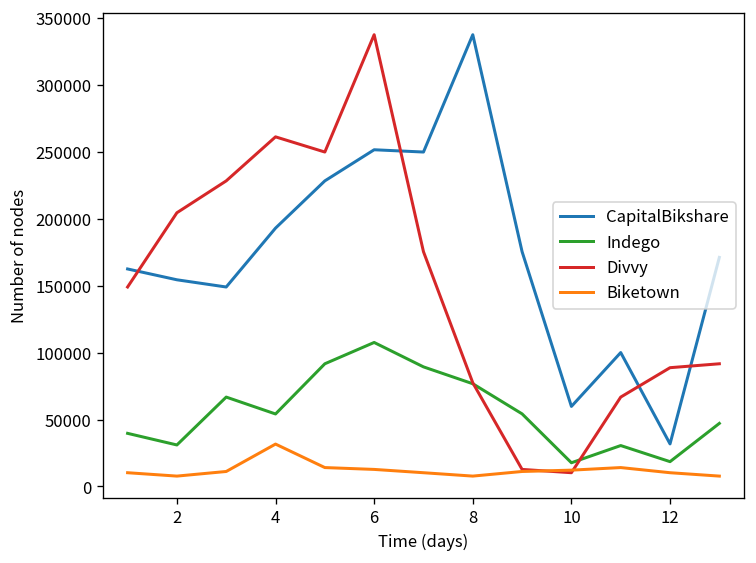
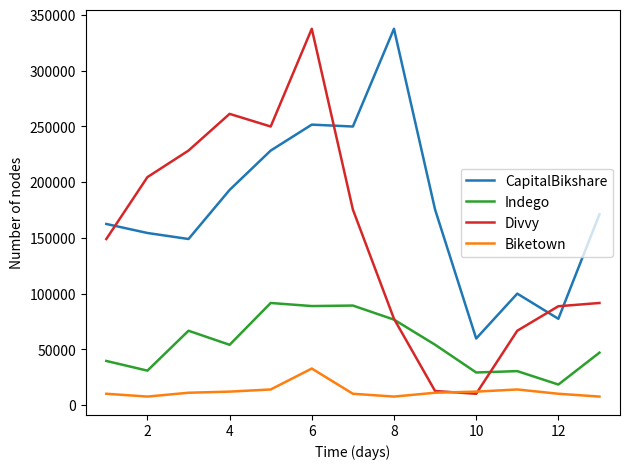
Biketown, 4: 32000 -> 12000
Indego, 6: 108000 -> 89000
Biketown, 6: 13000 -> 33000
Indego, 10: 18000 -> 29000
CapitalBikshare, 12: 32000 -> 78000
